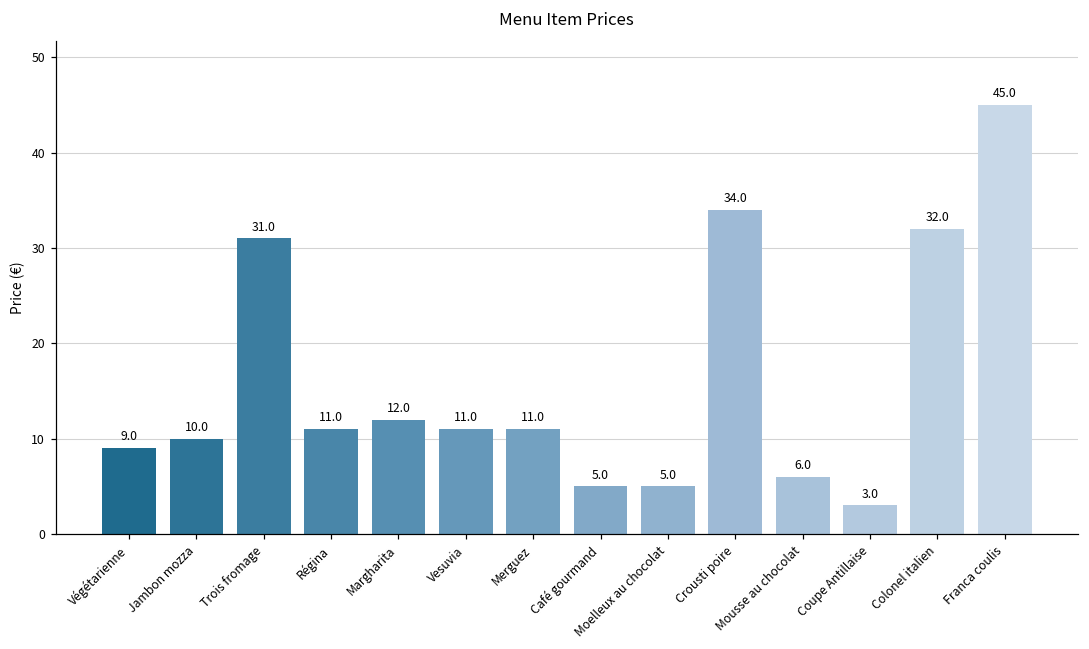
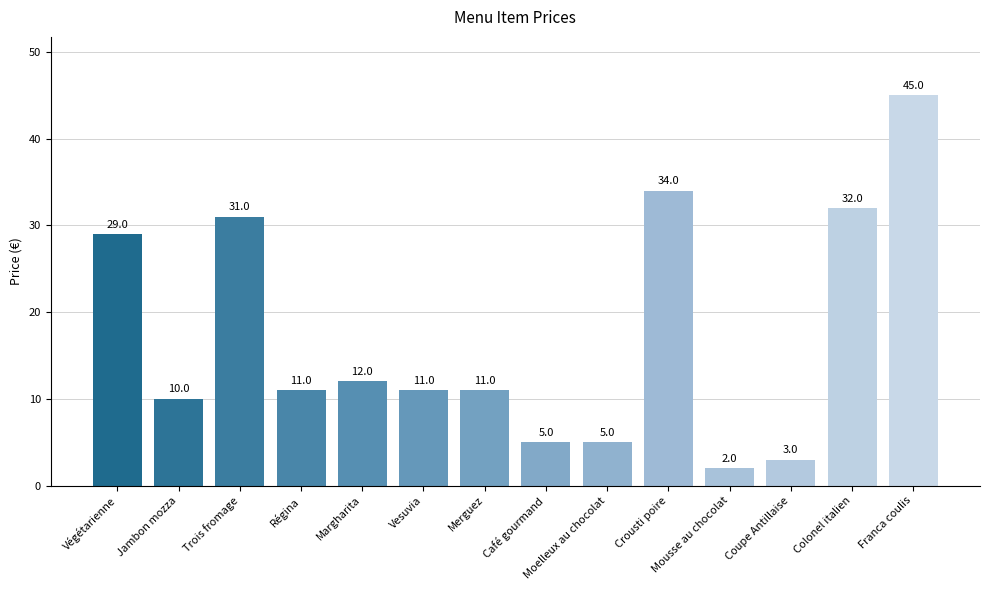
Végétarienne: 9.0 -> 29.0
Mousse au chocolat: 6.0 -> 2.0
